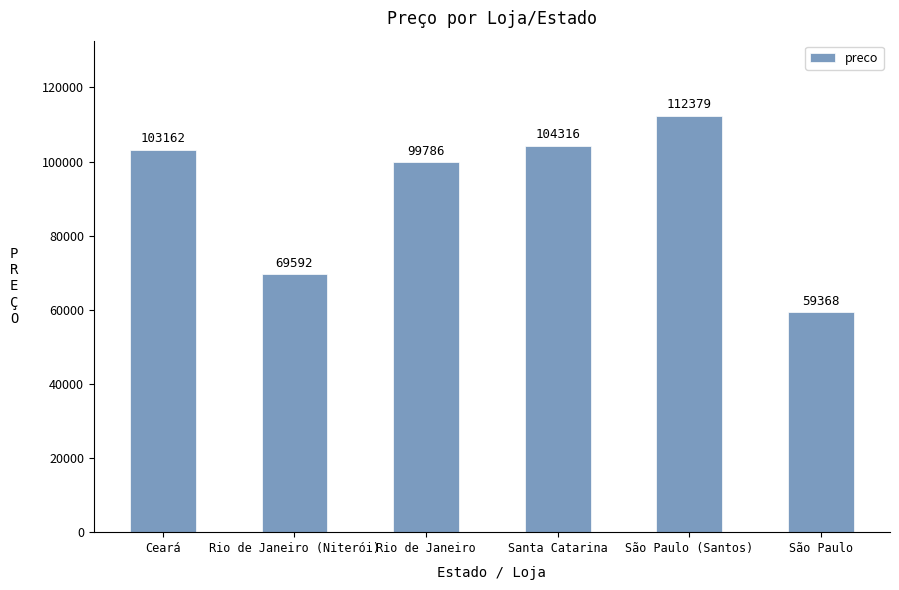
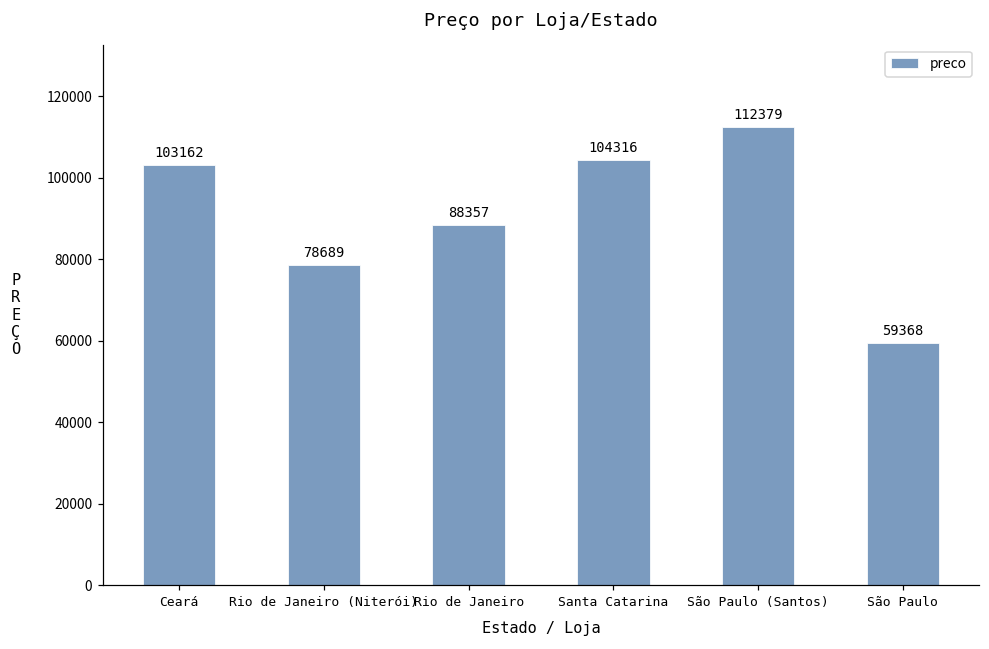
Rio de Janeiro (Niterói): 69592 -> 78689
Rio de Janeiro: 99786 -> 88357
